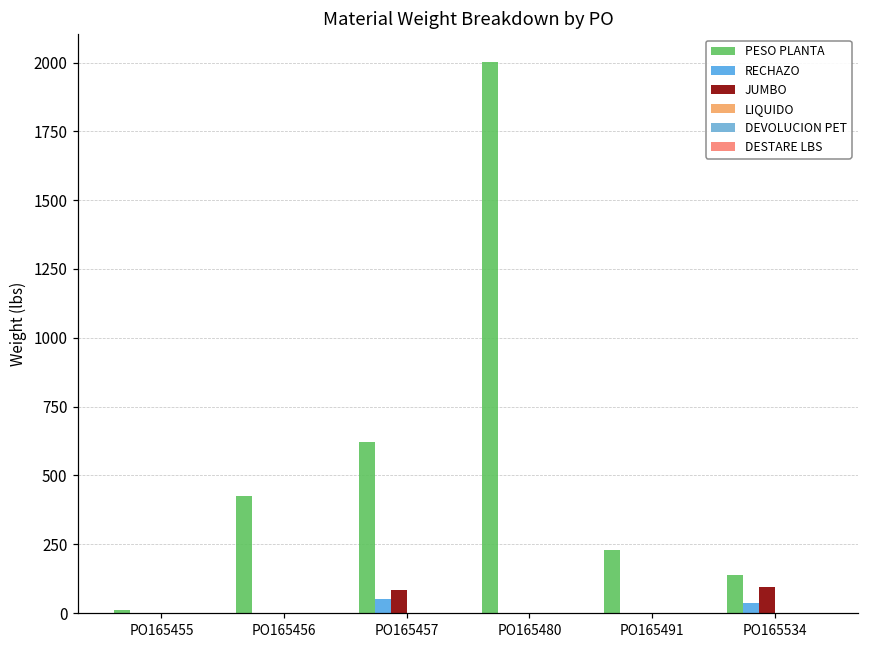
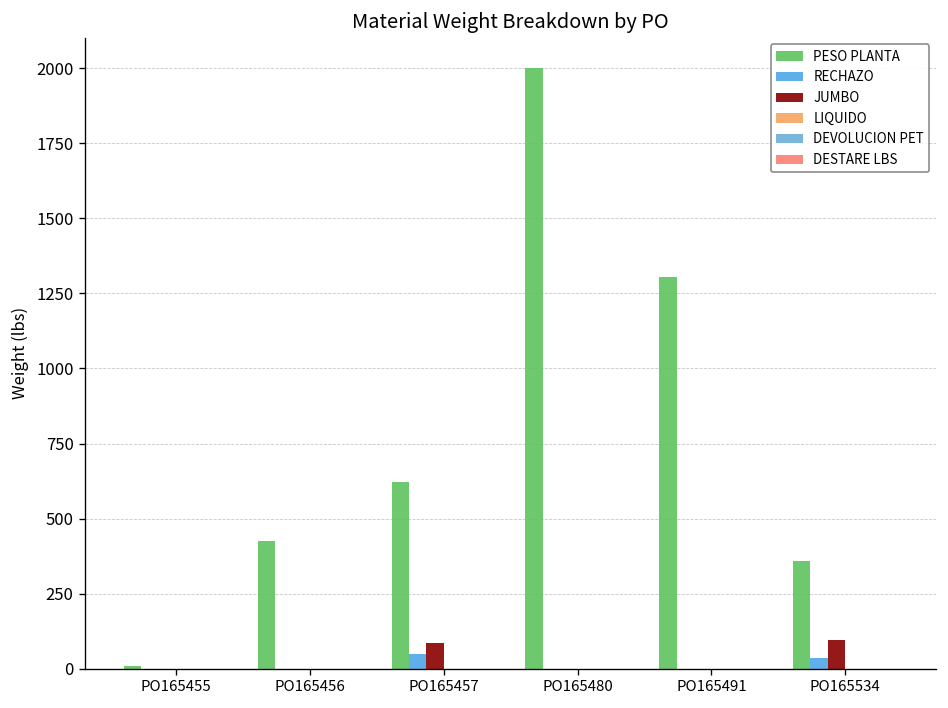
PESO PLANTA, PO165491: 230 -> 1300
PESO PLANTA, PO165534: 140 -> 360
